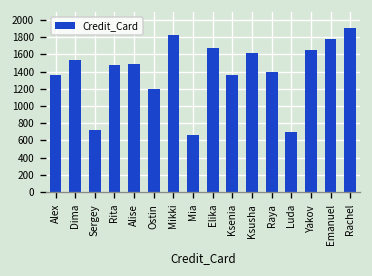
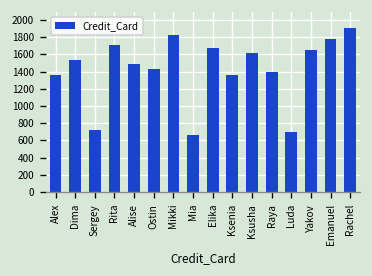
Rita: 1500 -> 1700
Ostin: 1200 -> 1400
